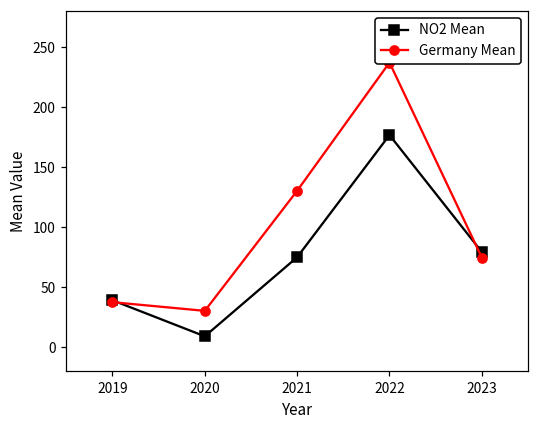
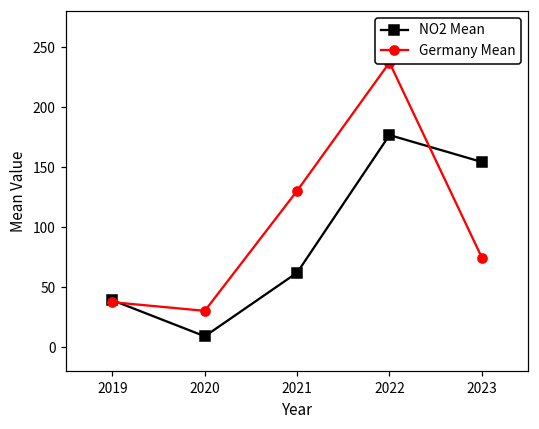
NO2 Mean, 2021: 75 -> 62
NO2 Mean, 2023: 79 -> 154
